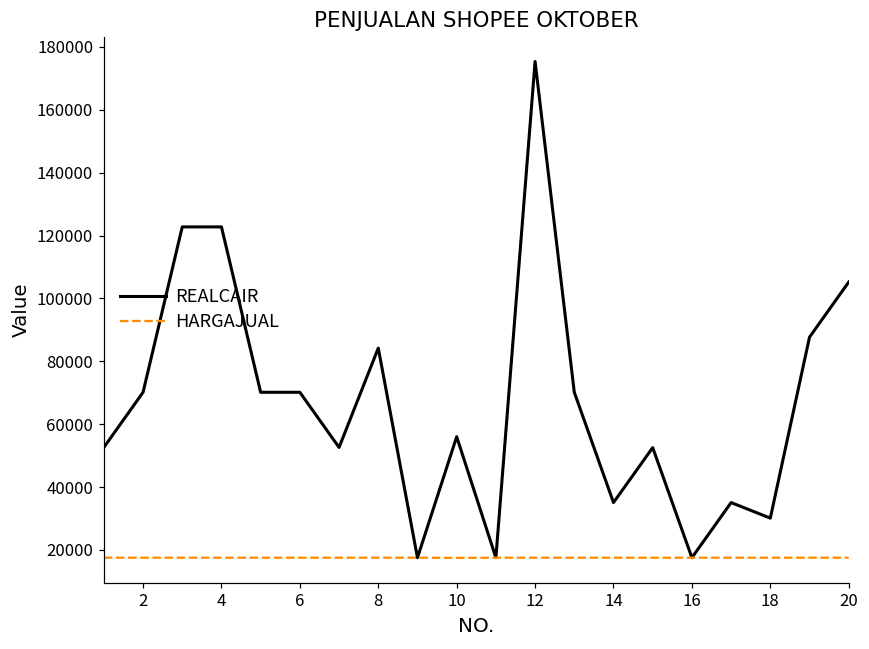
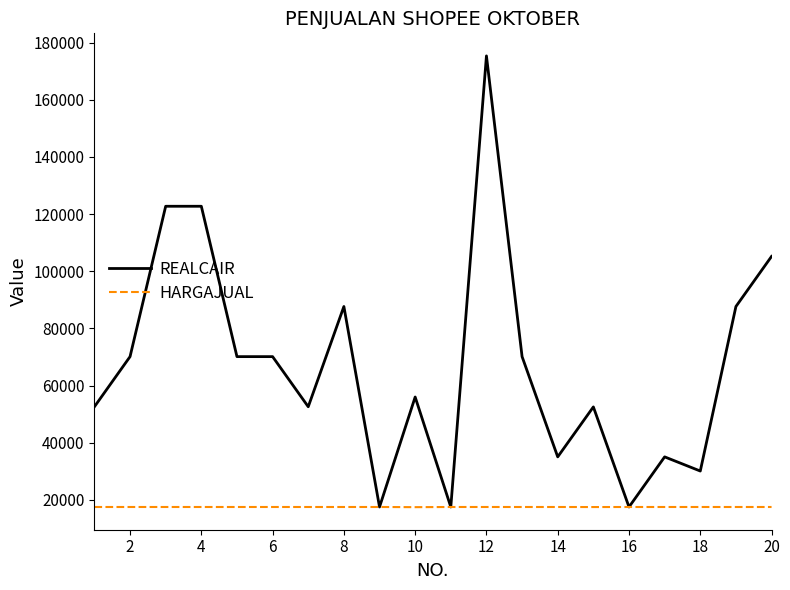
REALCAIR, 8: 84000 -> 88000
